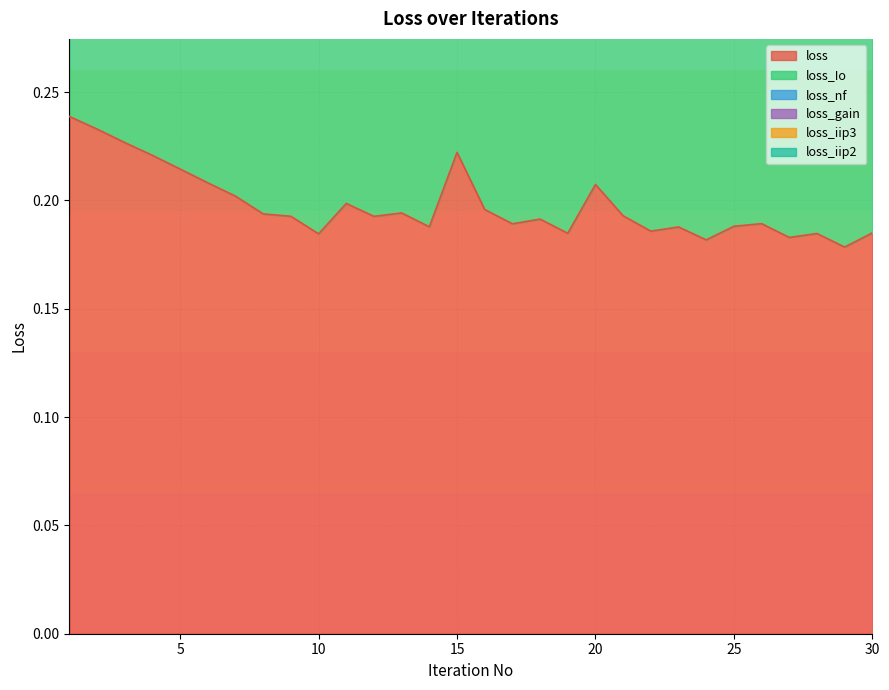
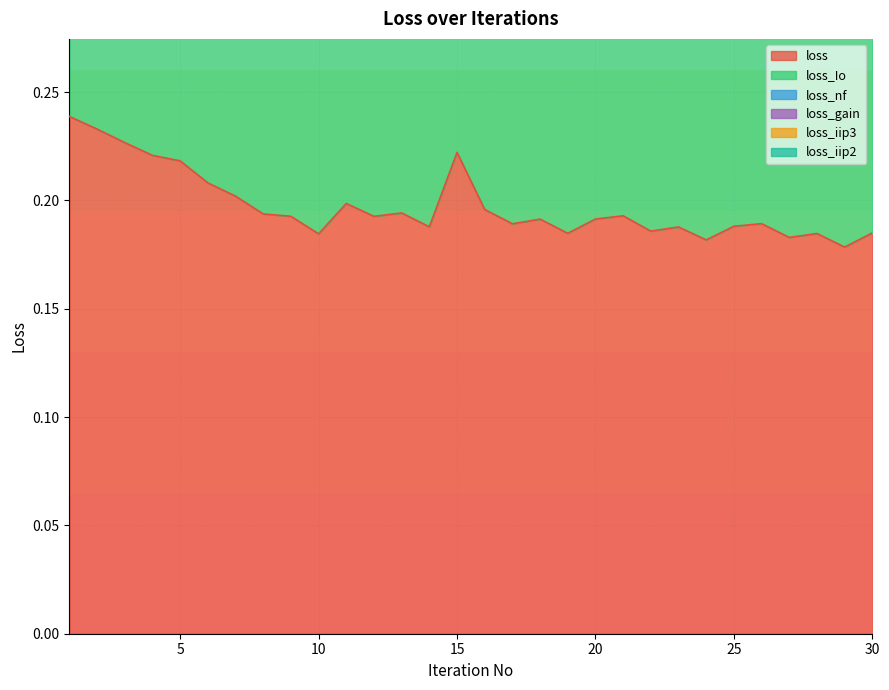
loss, 5: 0.214 -> 0.218
loss, 20: 0.207 -> 0.191
